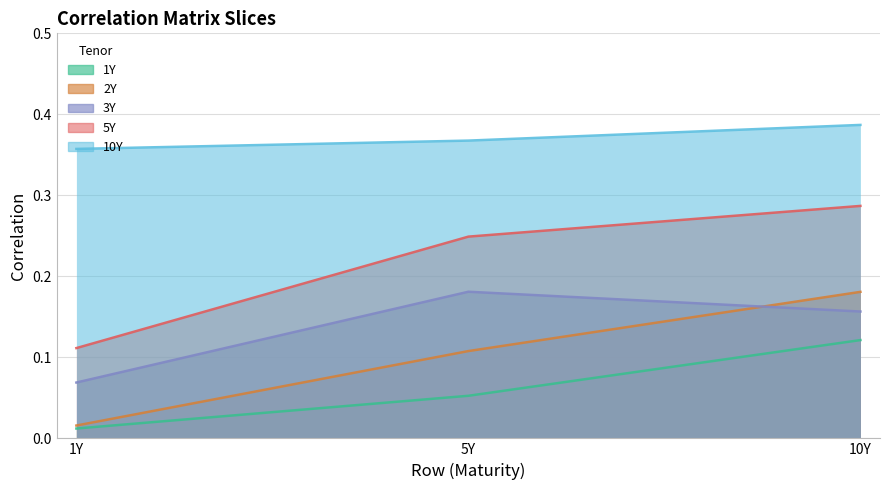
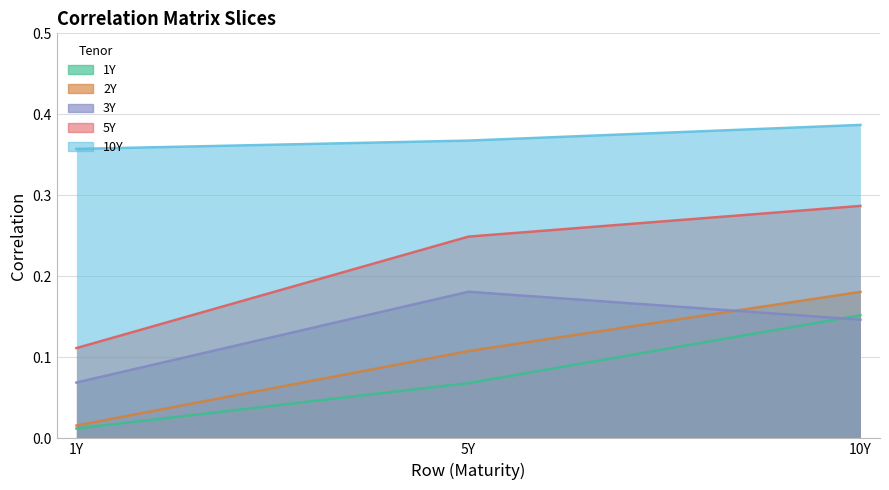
1Y, 5Y: 0.05 -> 0.07
1Y, 10Y: 0.12 -> 0.15
3Y, 10Y: 0.16 -> 0.15
